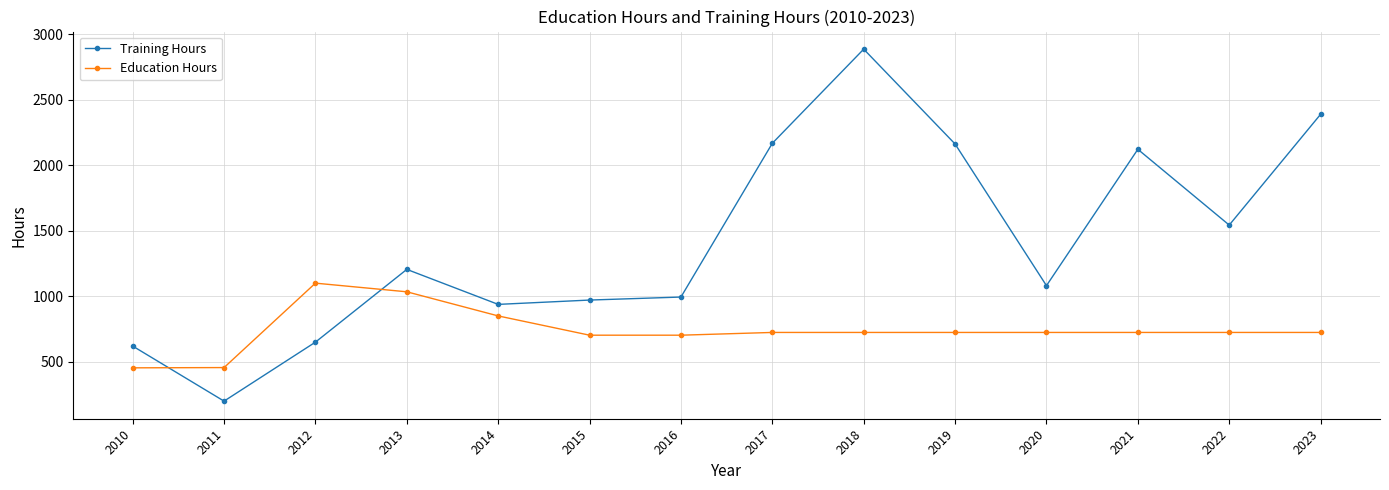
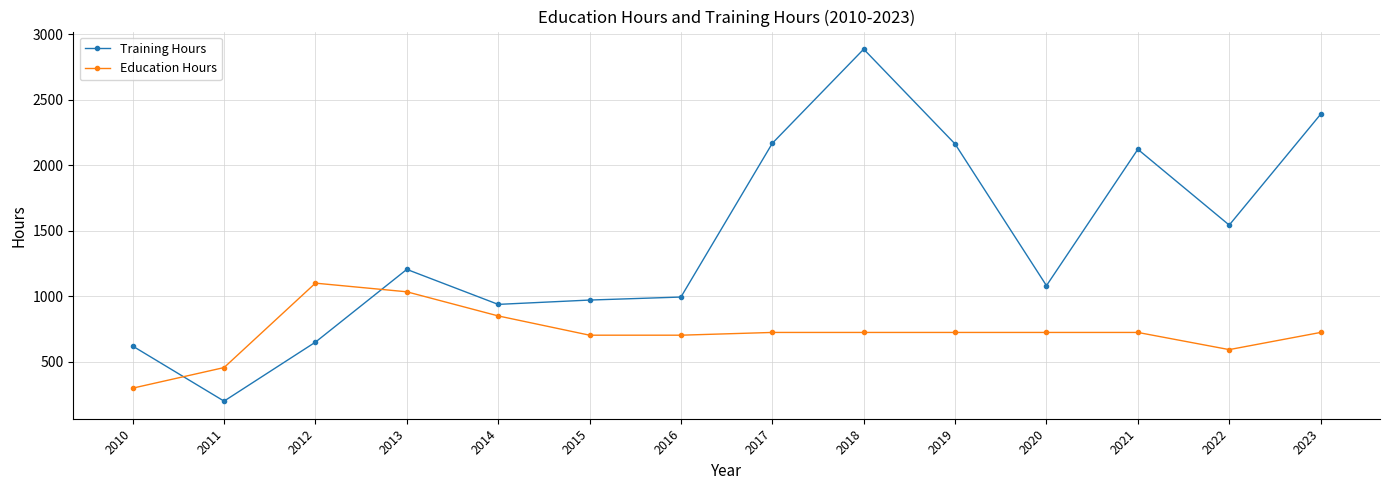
Education Hours, 2010: 450 -> 300
Education Hours, 2022: 720 -> 590
